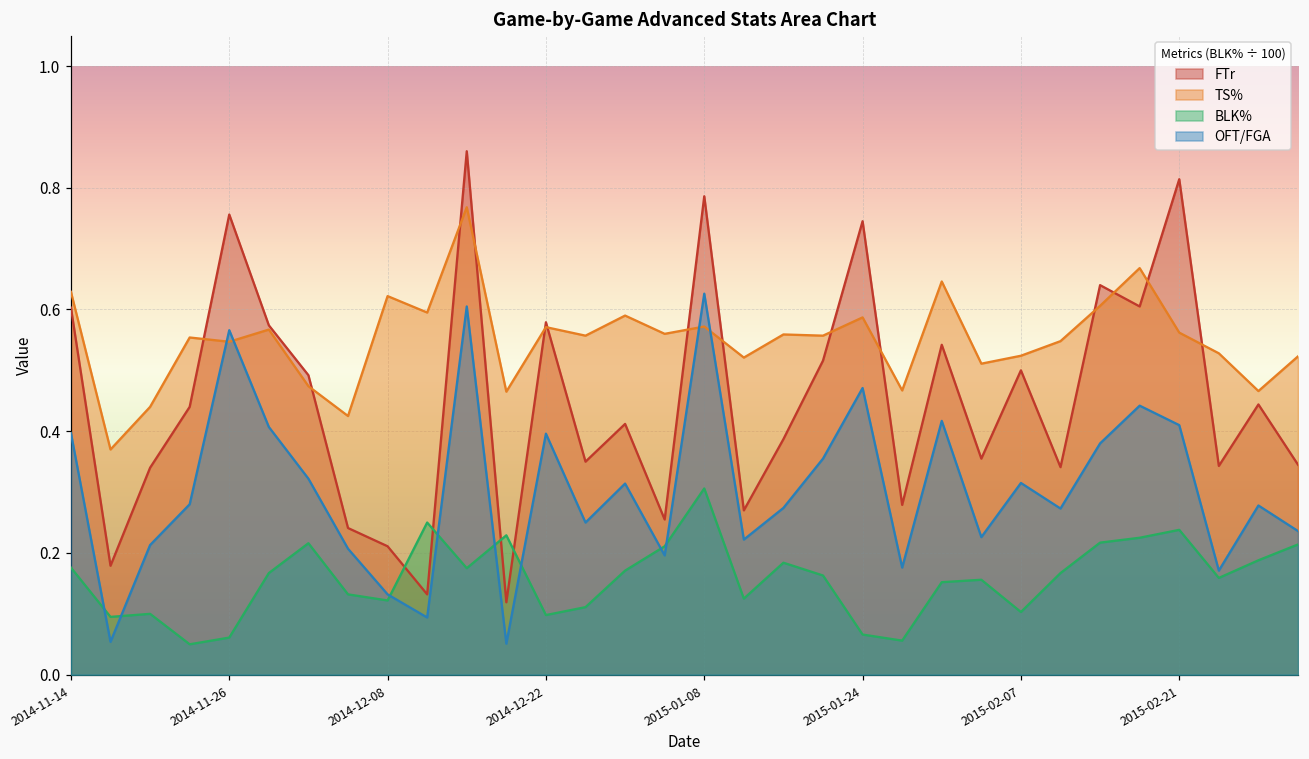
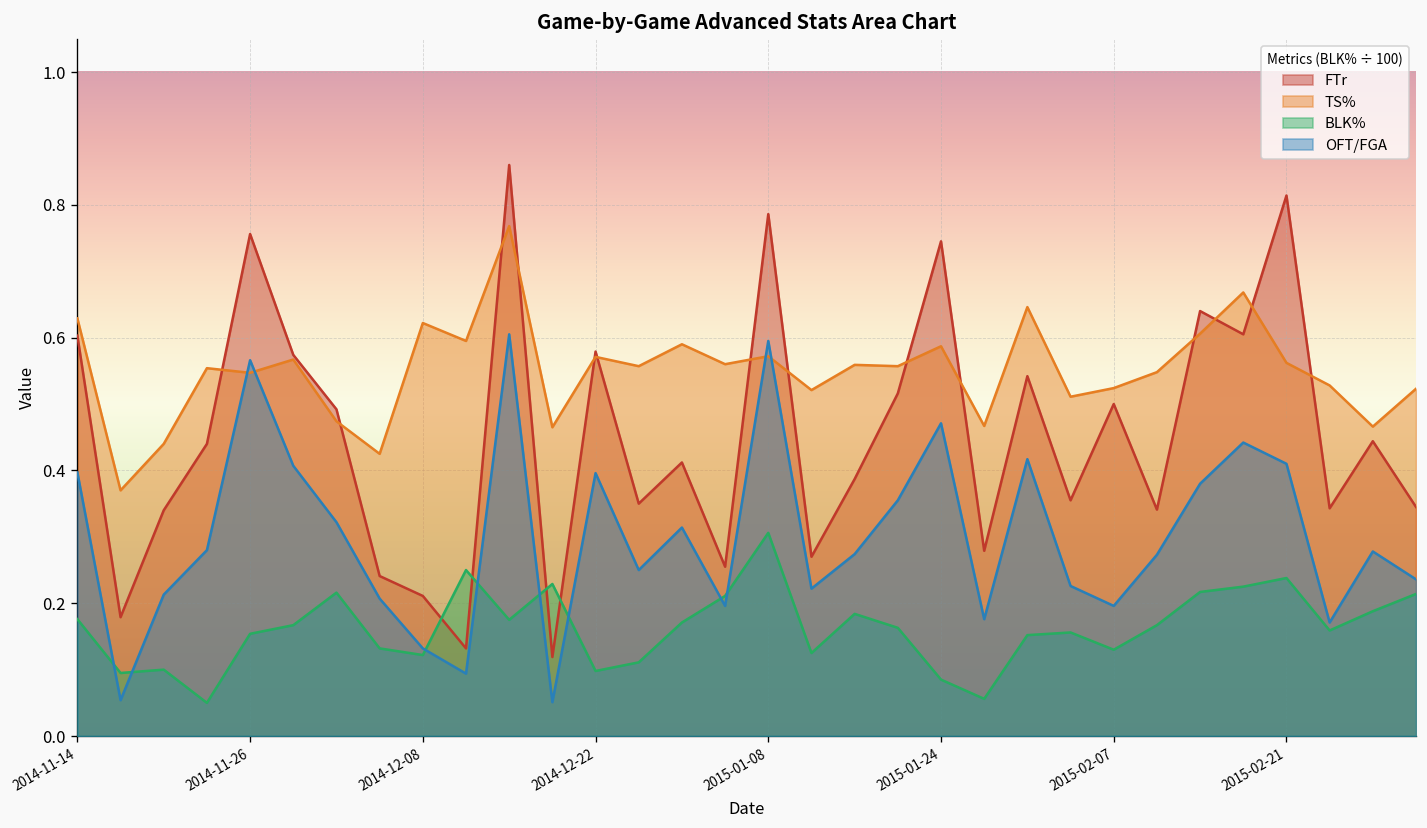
BLK%, 2014-11-26: 0.06 -> 0.15
OFT/FGA, 2015-01-08: 0.63 -> 0.60
BLK%, 2015-01-24: 0.07 -> 0.09
BLK%, 2015-02-07: 0.10 -> 0.13
OFT/FGA, 2015-02-07: 0.32 -> 0.20
